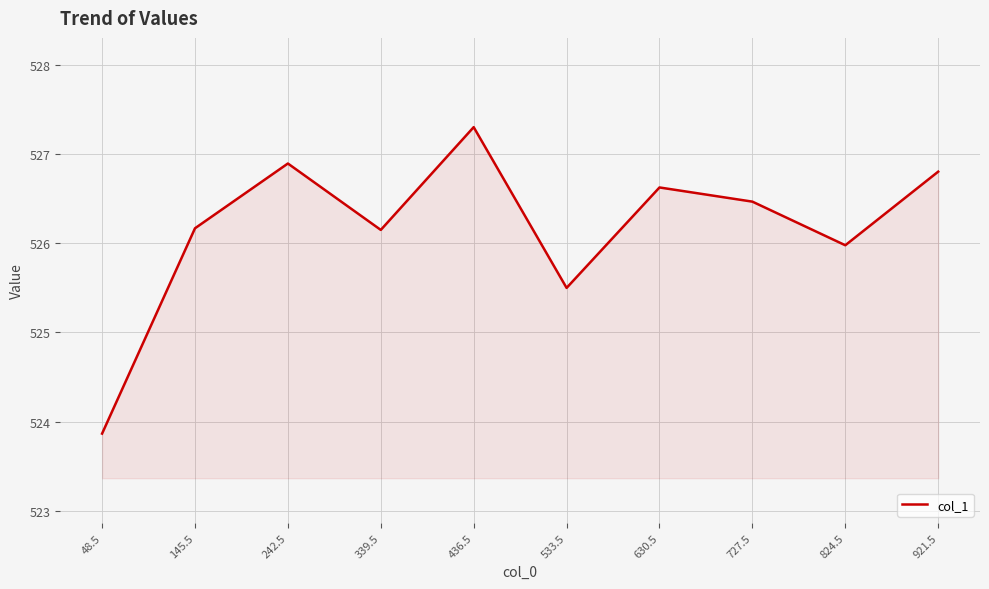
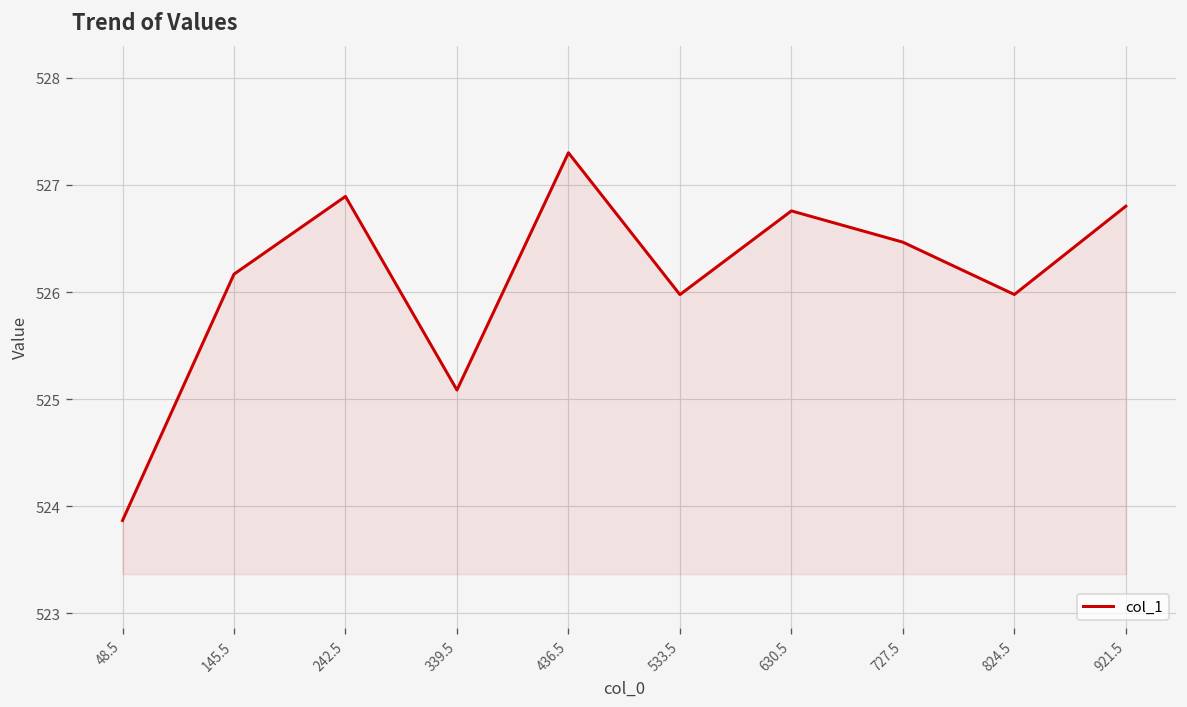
339.5: 526.1 -> 525.1
533.5: 525.5 -> 526.0
630.5: 526.6 -> 526.8
